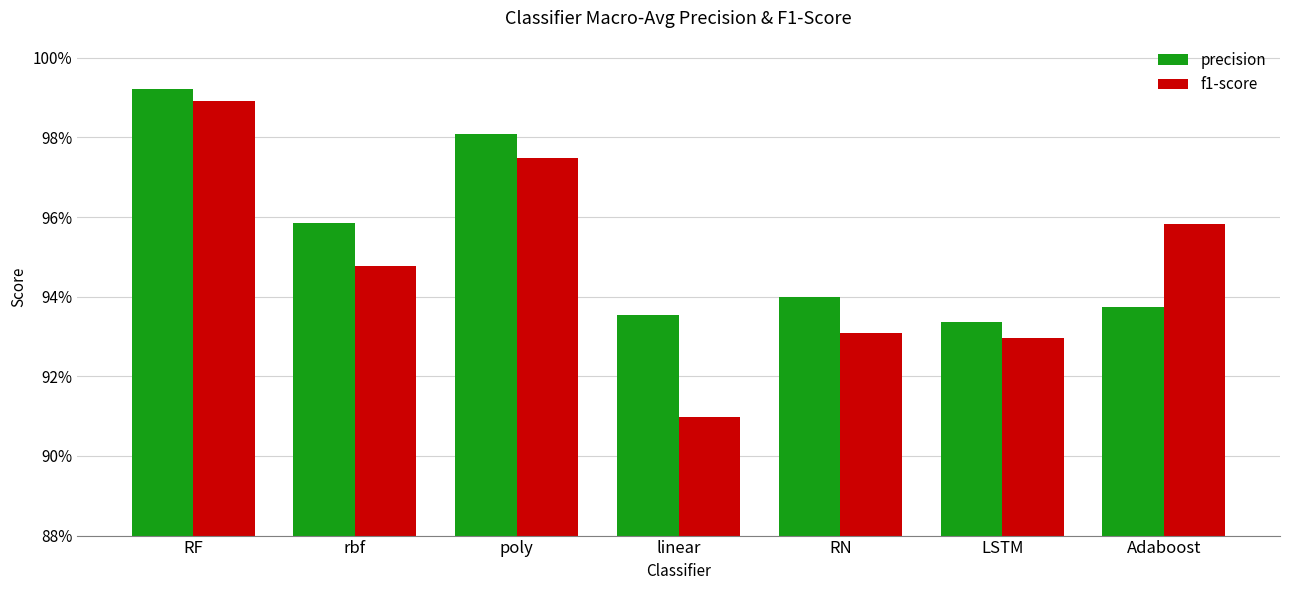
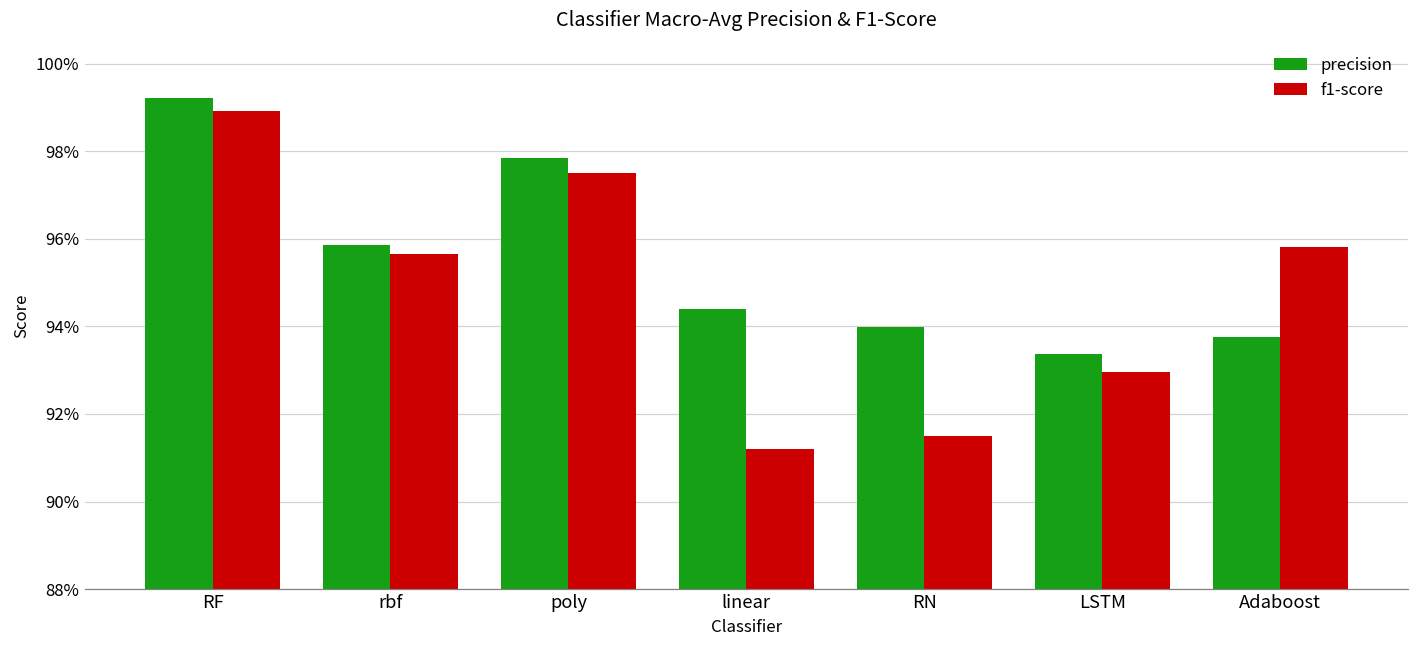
f1-score, rbf: 94.8% -> 95.6%
precision, poly: 98.1% -> 97.8%
precision, linear: 93.5% -> 94.4%
f1-score, linear: 91.0% -> 91.2%
f1-score, RN: 93.1% -> 91.5%
